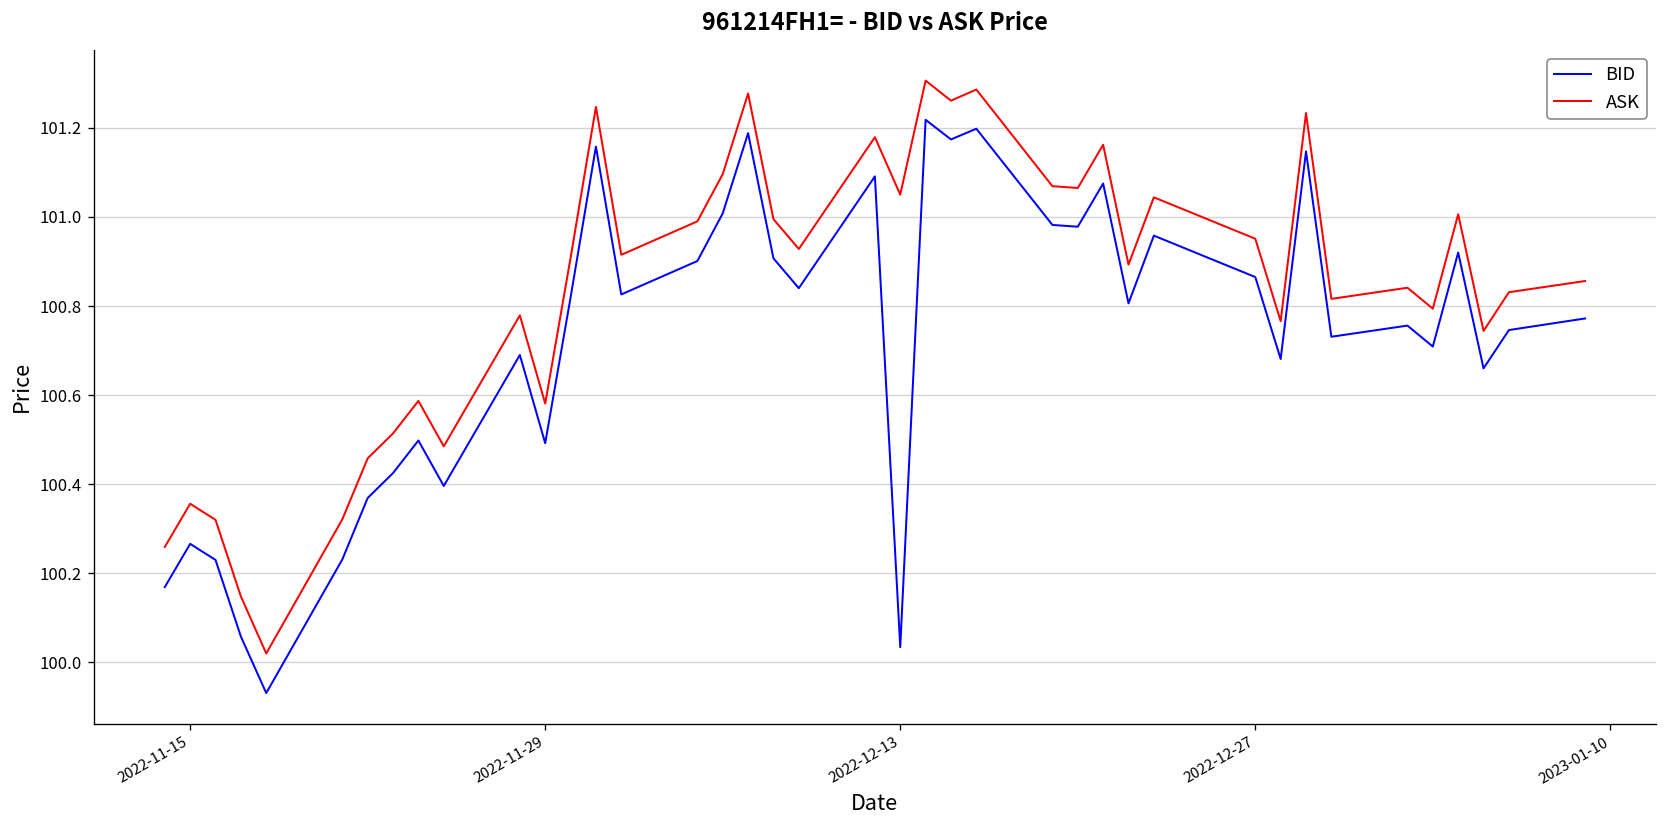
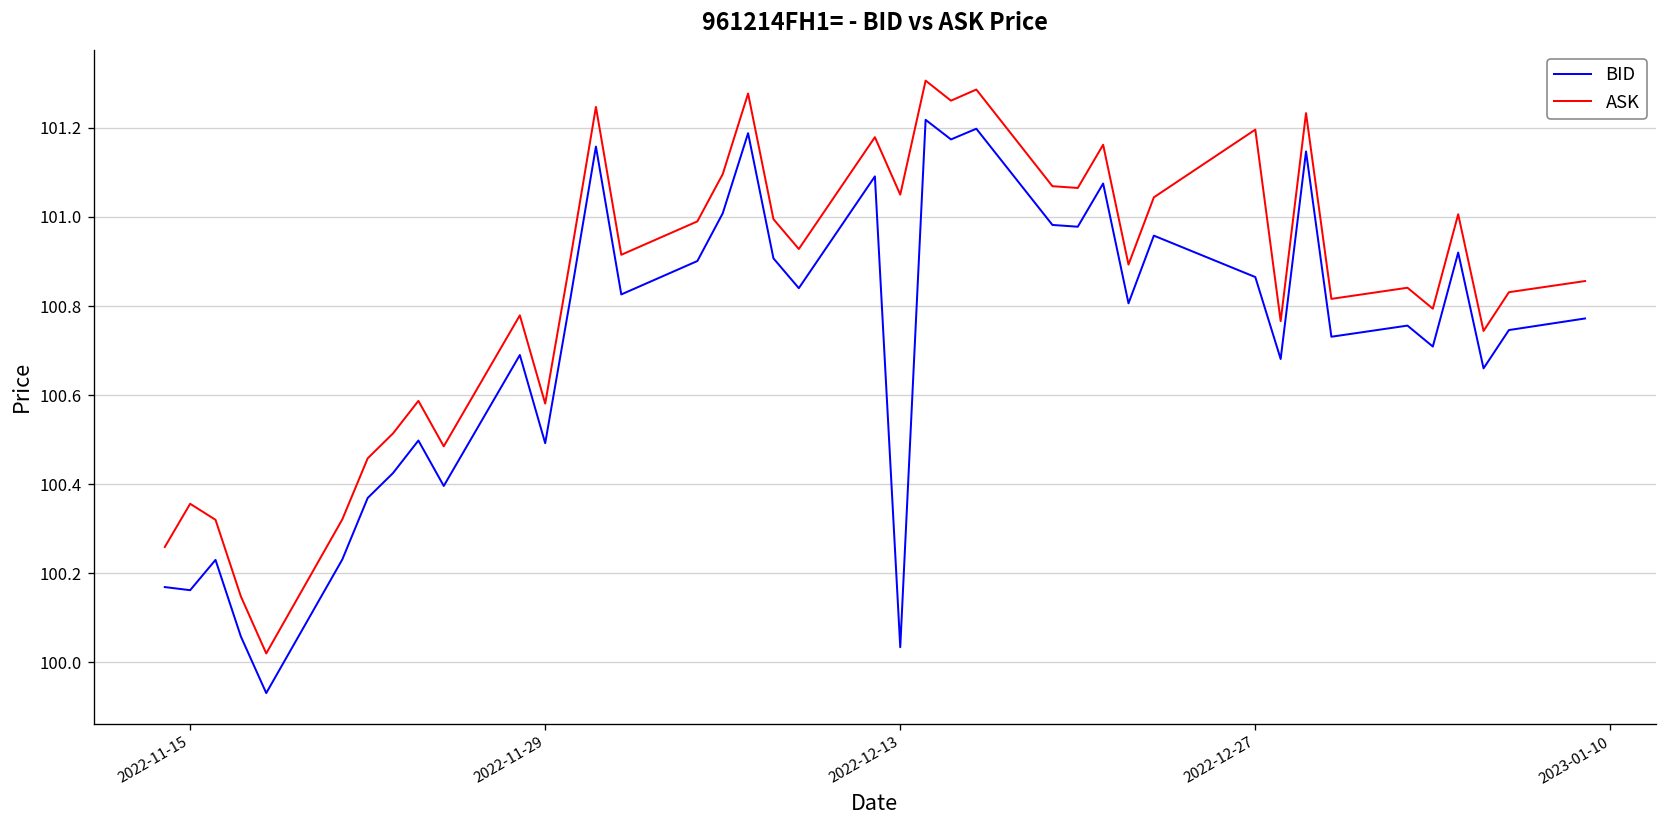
BID, 2022-11-15: 100.27 -> 100.16
ASK, 2022-12-27: 100.95 -> 101.20
